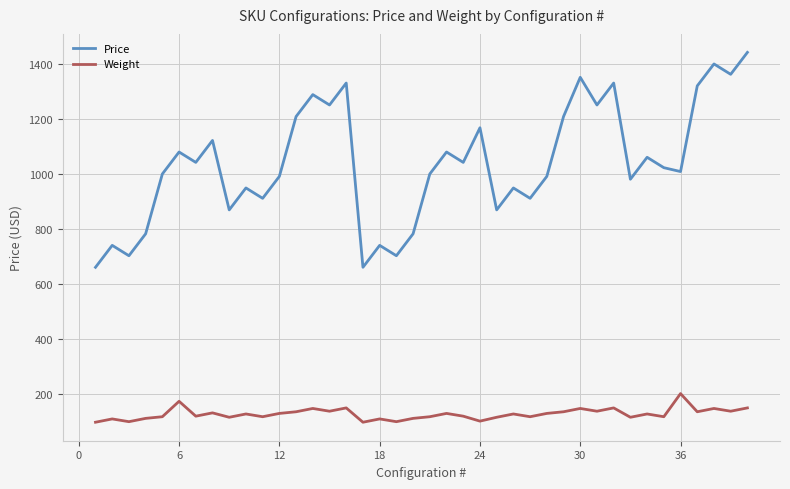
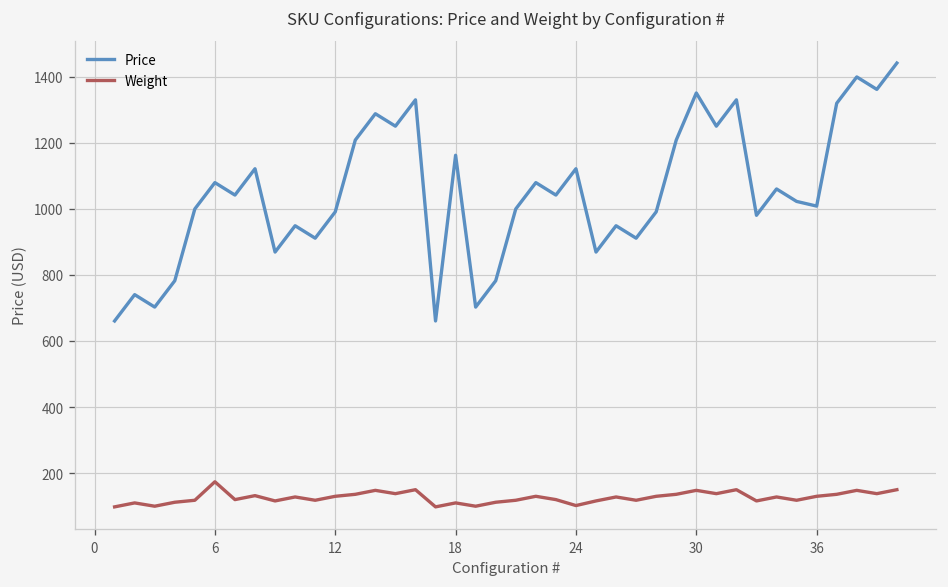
Price, 18: 740 -> 1160
Price, 24: 1170 -> 1120
Weight, 36: 200 -> 130
